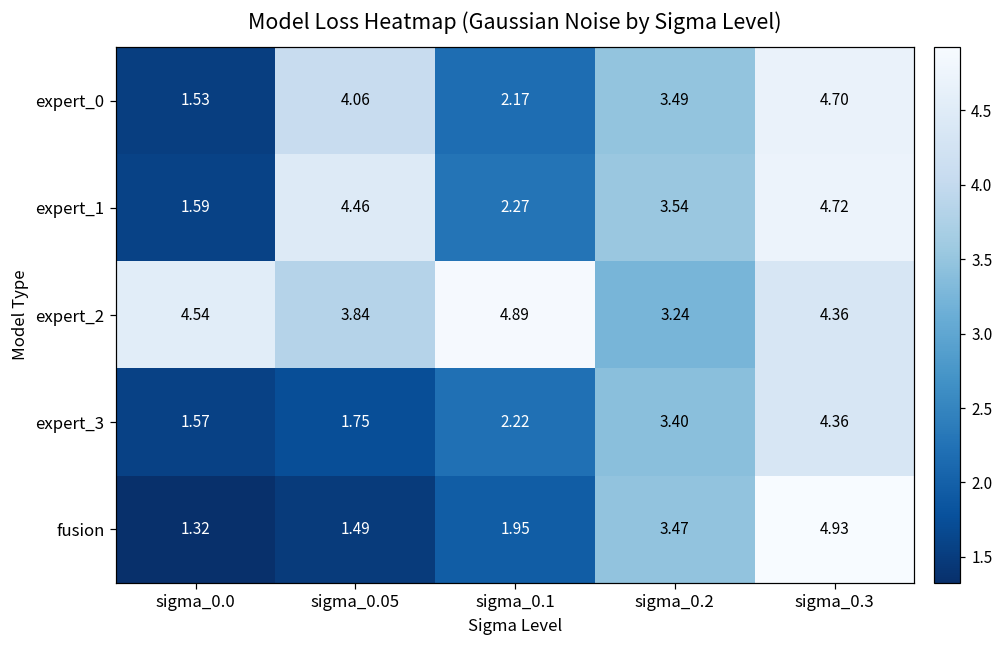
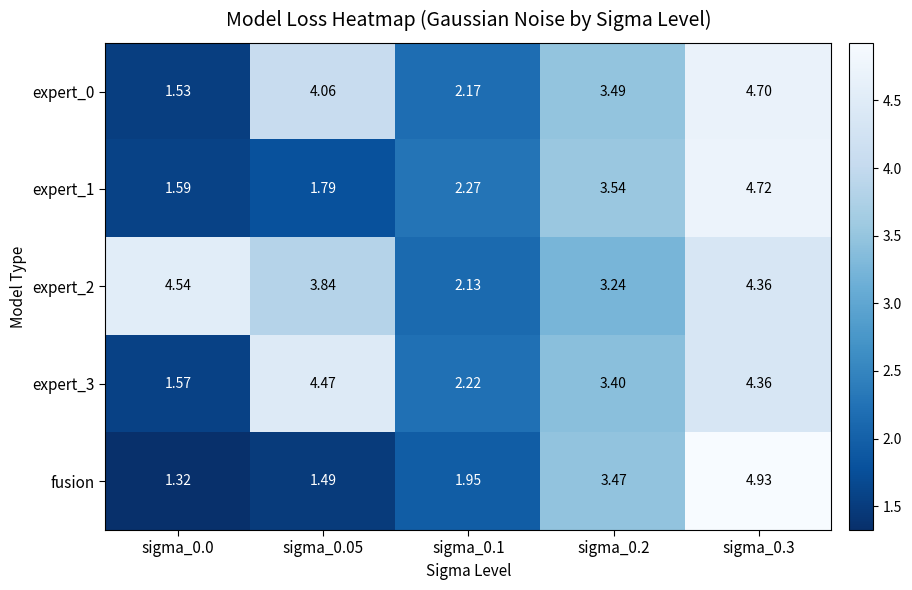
expert_1, sigma_0.05: 4.46 -> 1.79
expert_2, sigma_0.1: 4.89 -> 2.13
expert_3, sigma_0.05: 1.75 -> 4.47
